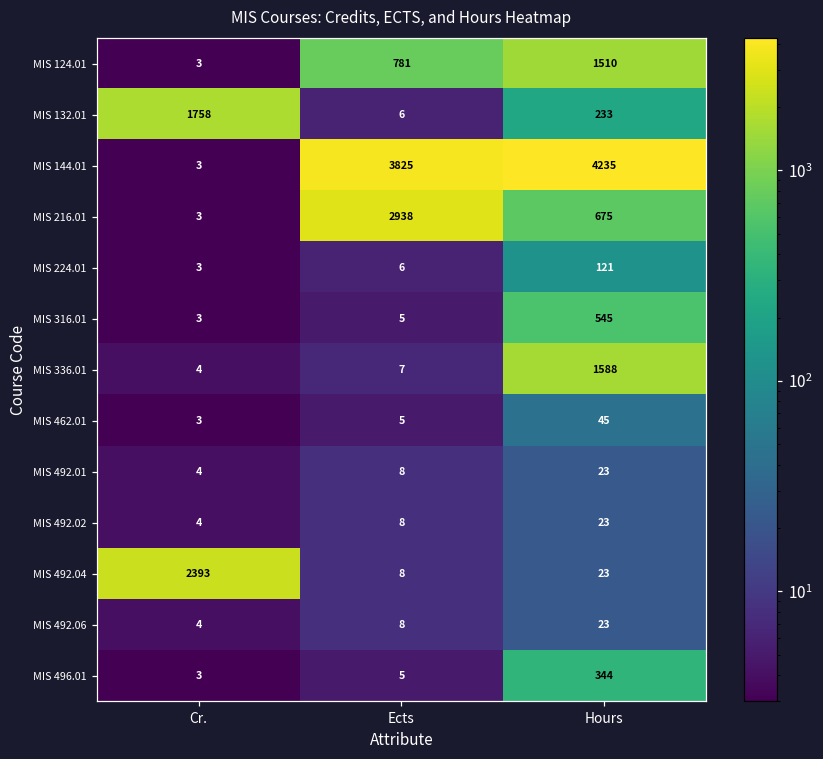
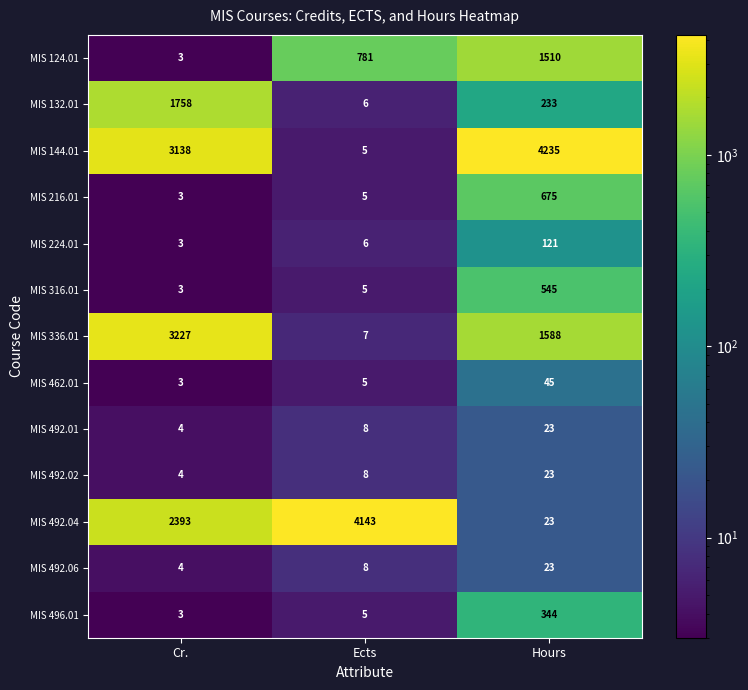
MIS 144.01, Cr.: 3 -> 3138
MIS 144.01, Ects: 3825 -> 5
MIS 216.01, Ects: 2938 -> 5
MIS 336.01, Cr.: 4 -> 3227
MIS 492.04, Ects: 8 -> 4143
